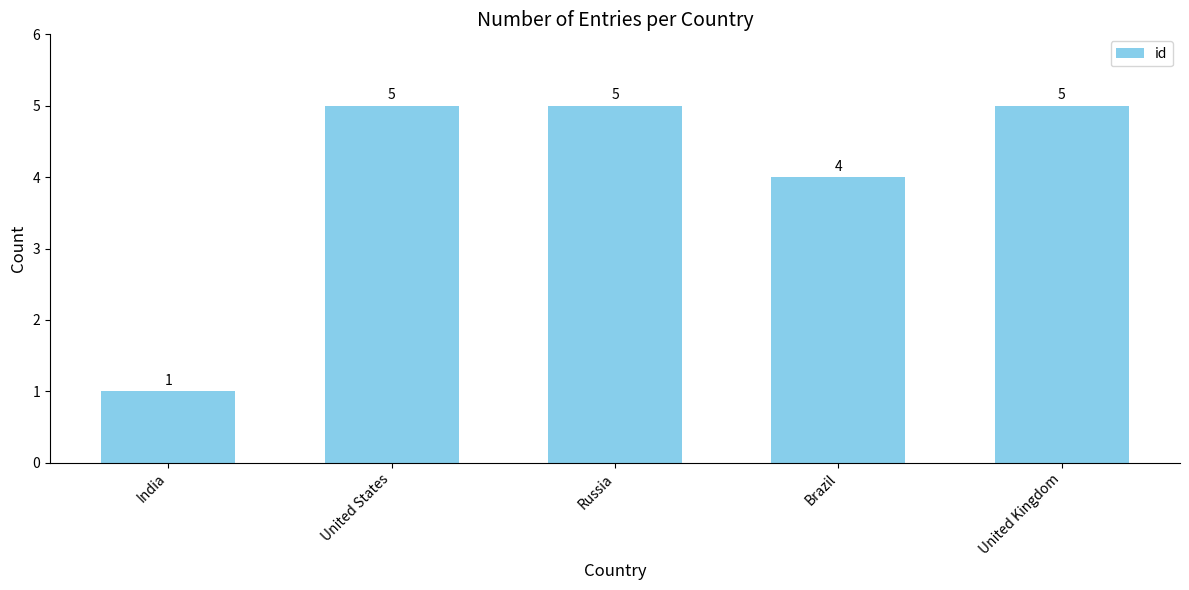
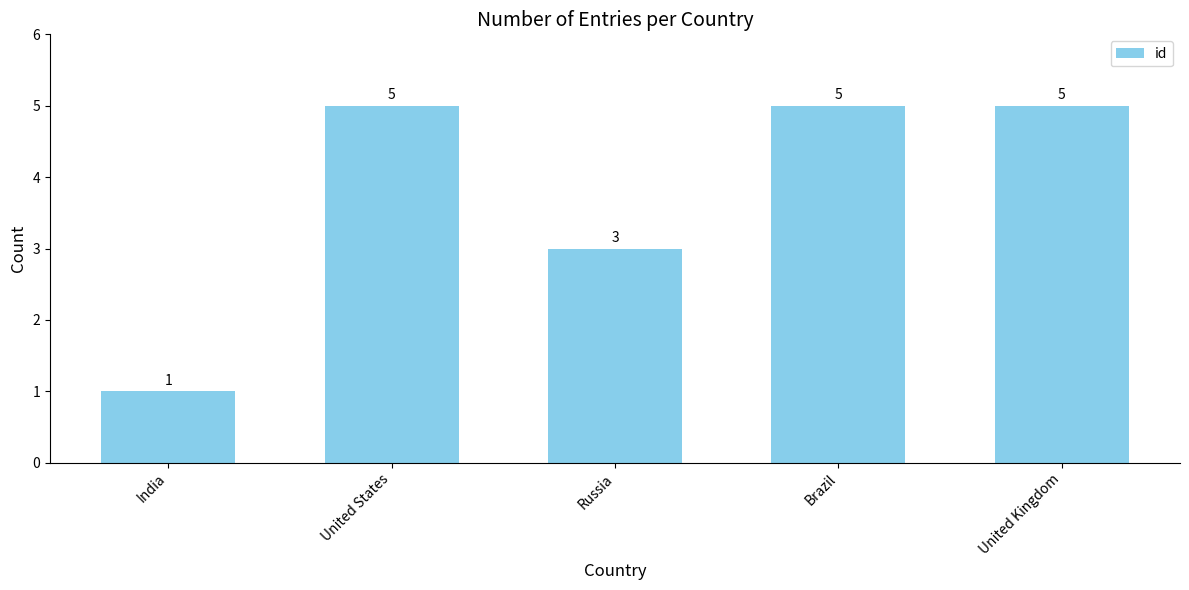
Russia: 5 -> 3
Brazil: 4 -> 5
